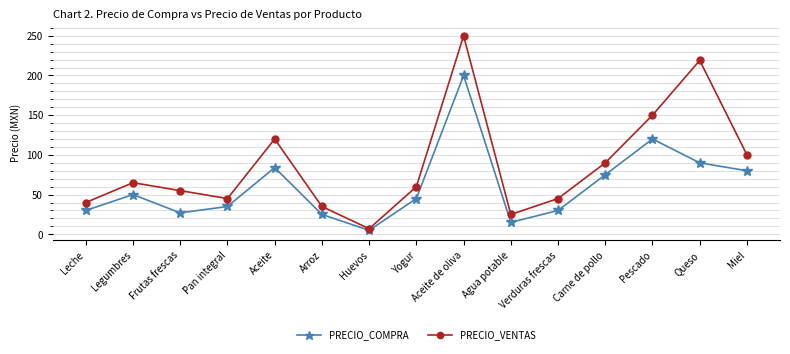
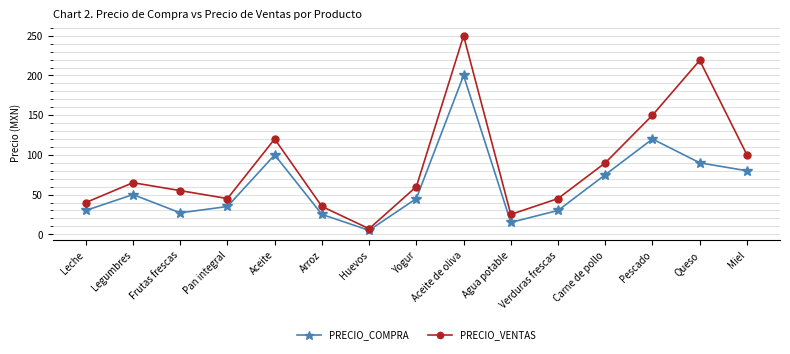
PRECIO_COMPRA, Aceite: 80 -> 100
